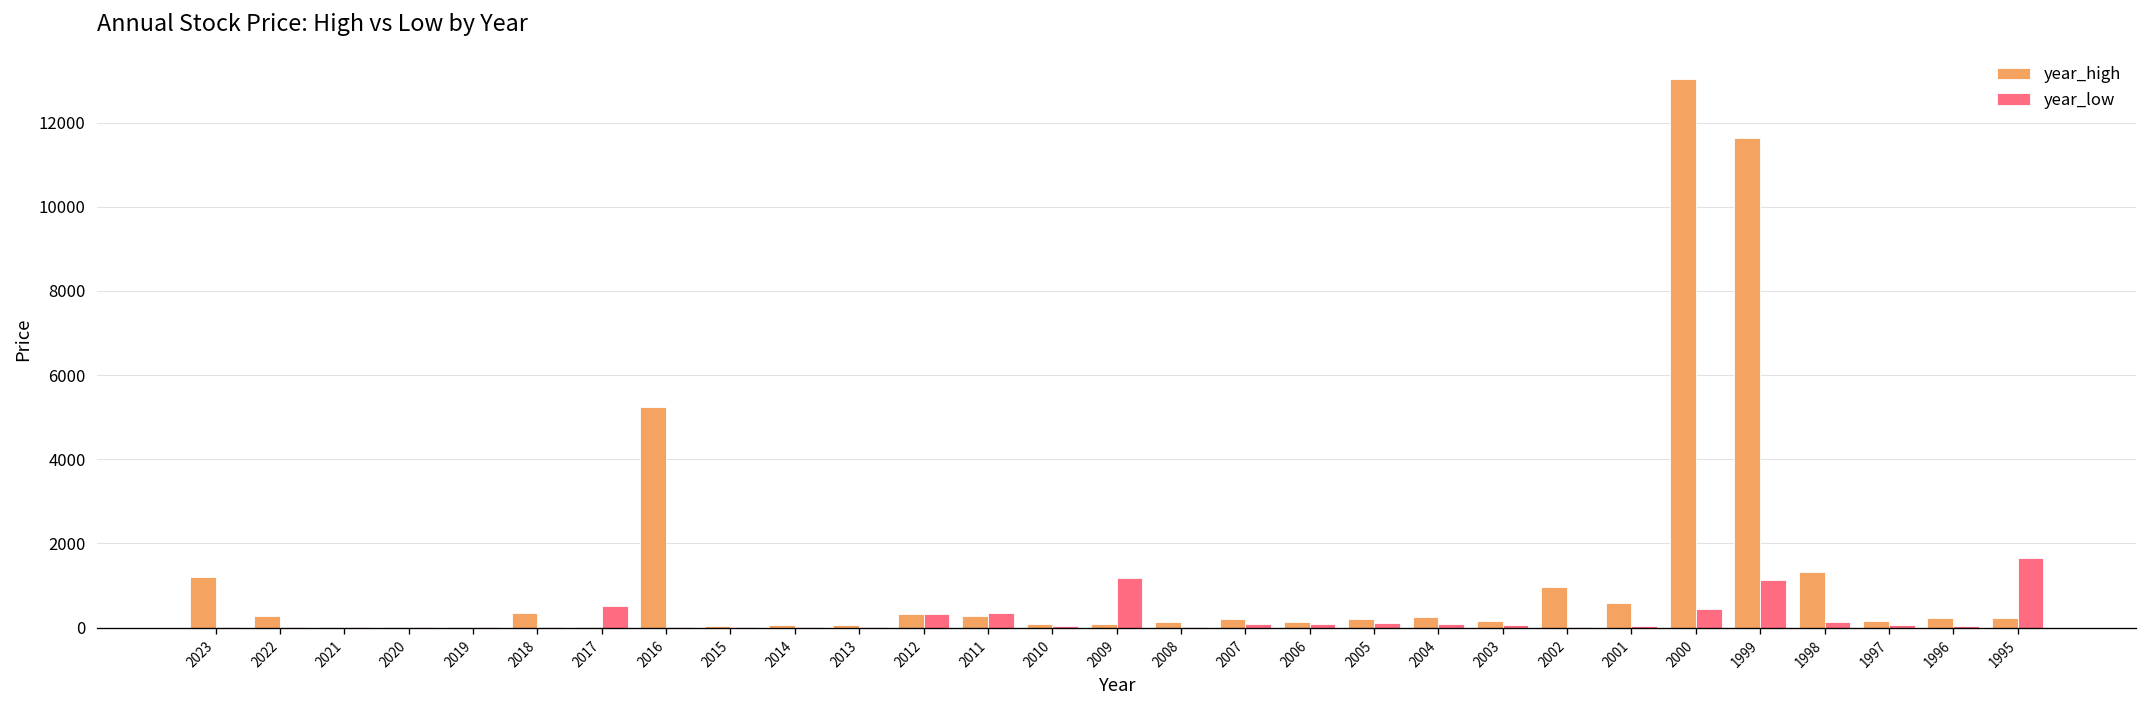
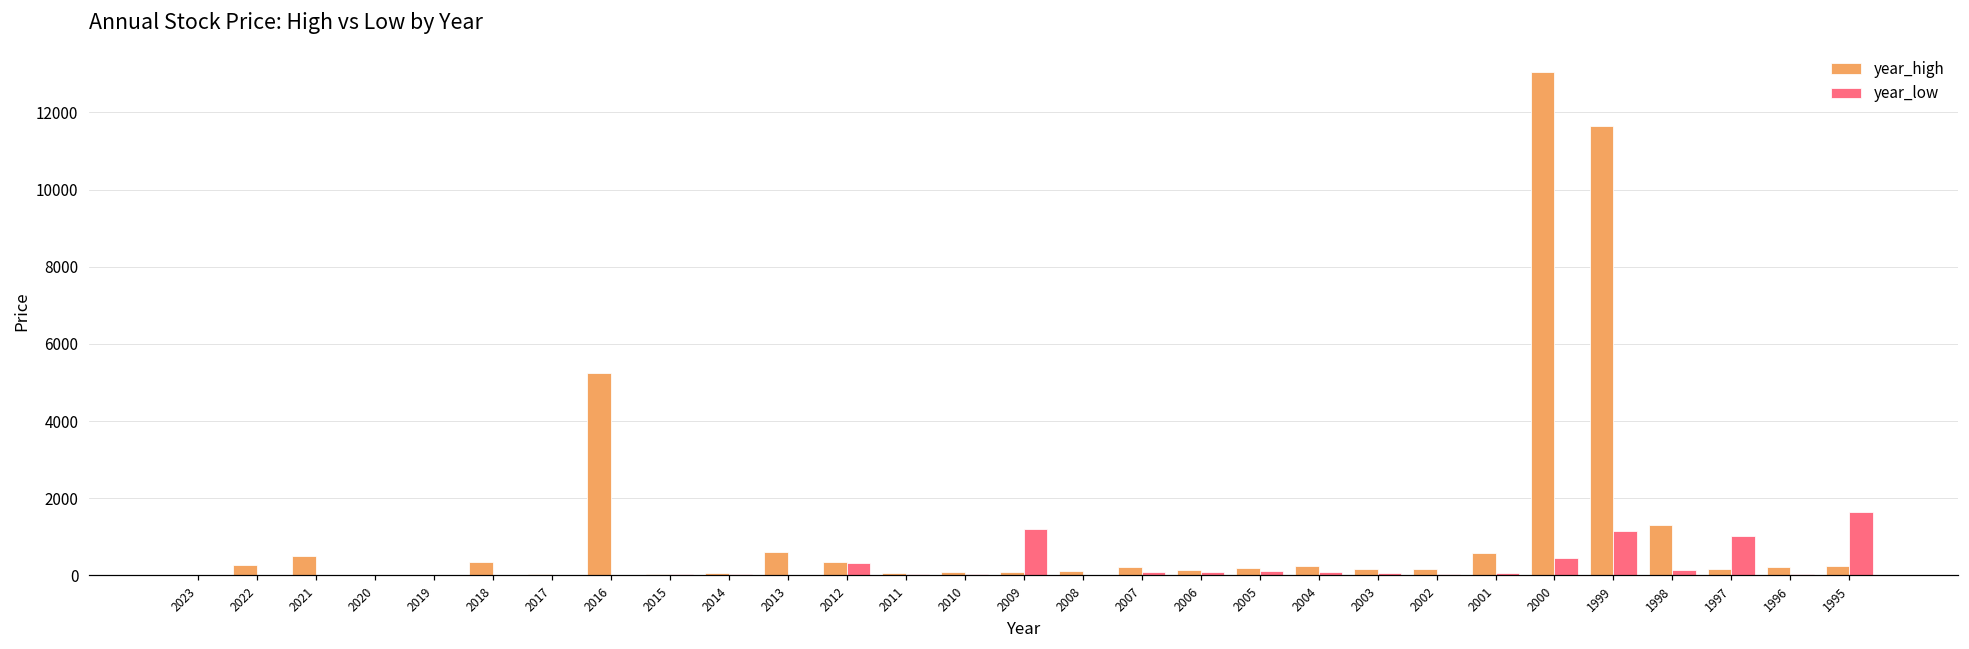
year_high, 2023: 1200 -> 0
year_high, 2021: 0 -> 500
year_low, 2017: 500 -> 0
year_high, 2013: 100 -> 600
year_high, 2011: 300 -> 100
year_low, 2011: 300 -> 0
year_high, 2002: 1000 -> 200
year_low, 1997: 100 -> 1000
